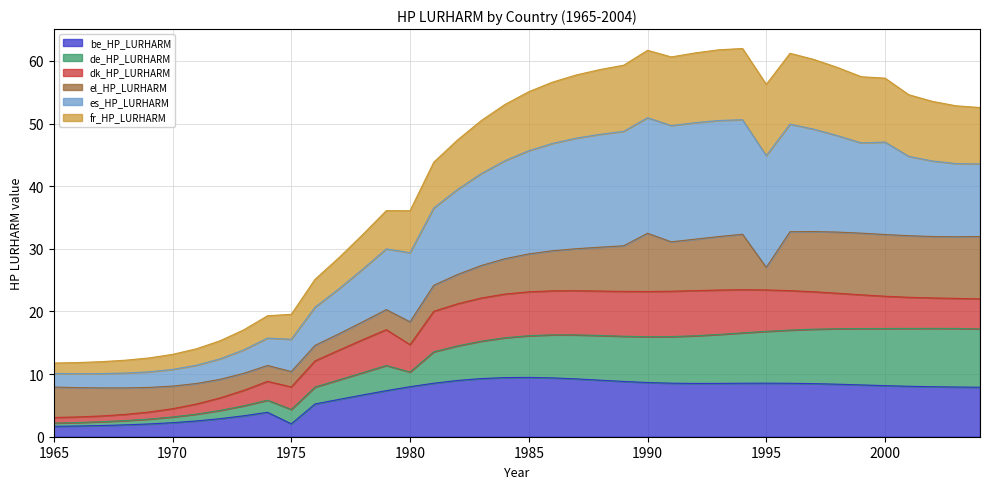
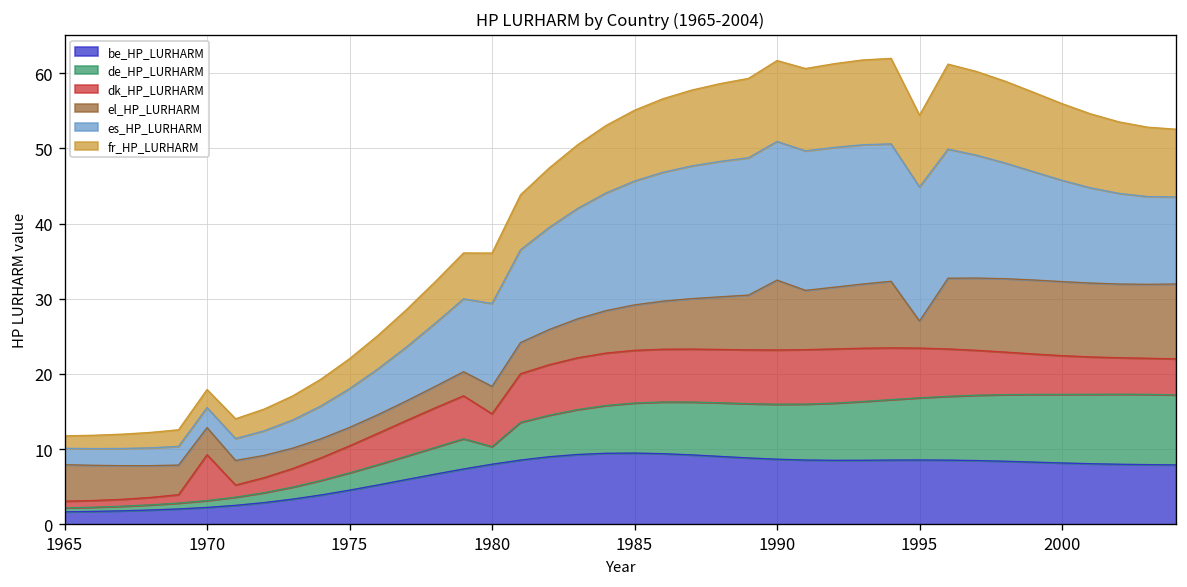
dk_HP_LURHARM, 1970: 1 -> 6
be_HP_LURHARM, 1975: 2 -> 5
fr_HP_LURHARM, 1995: 11 -> 10
es_HP_LURHARM, 2000: 15 -> 13
